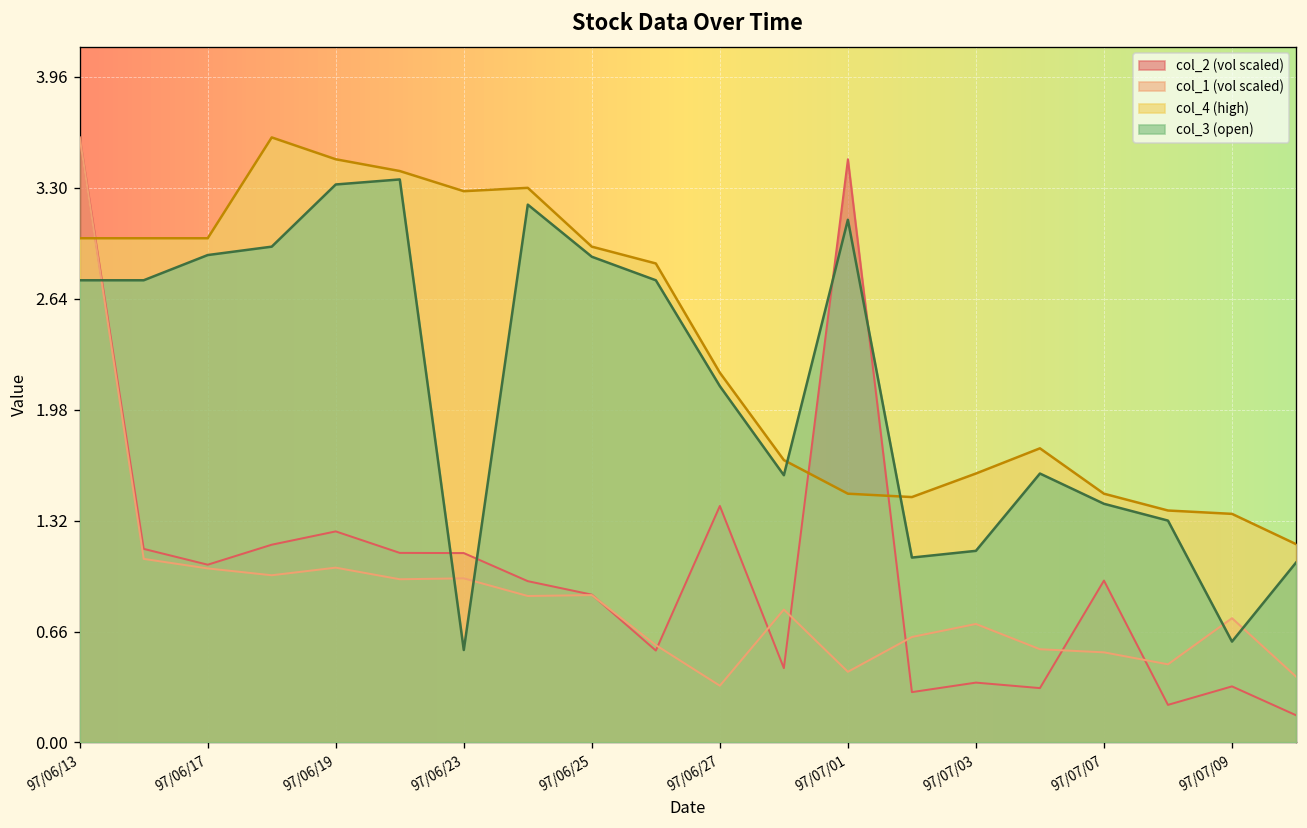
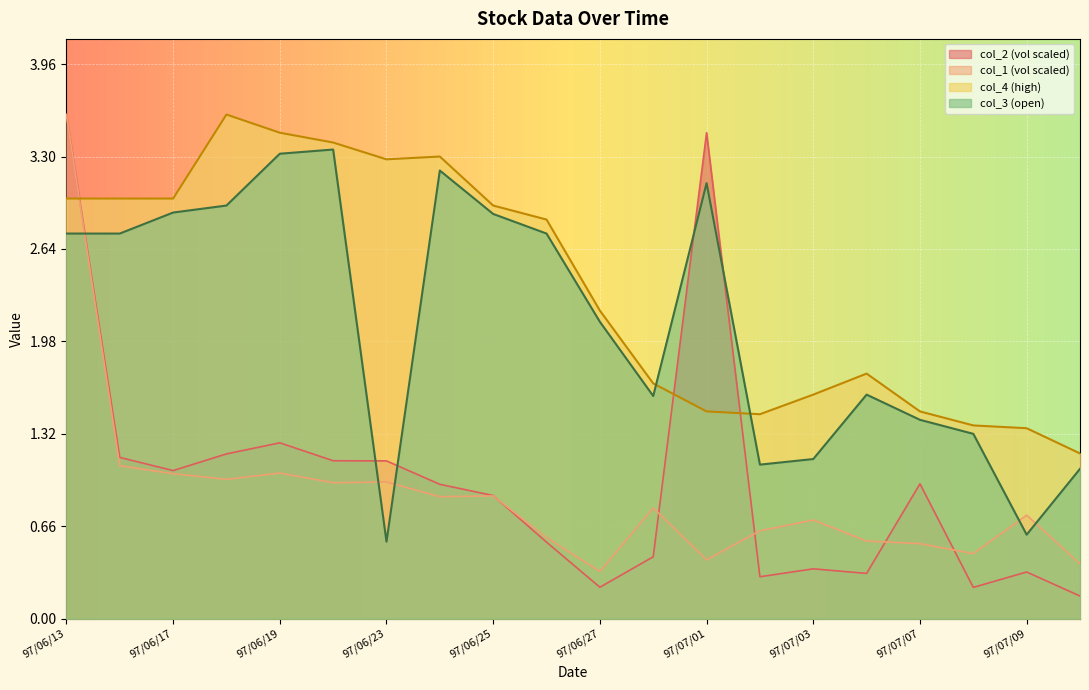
col_2 (vol scaled), 97/06/27: 1.41 -> 0.22
